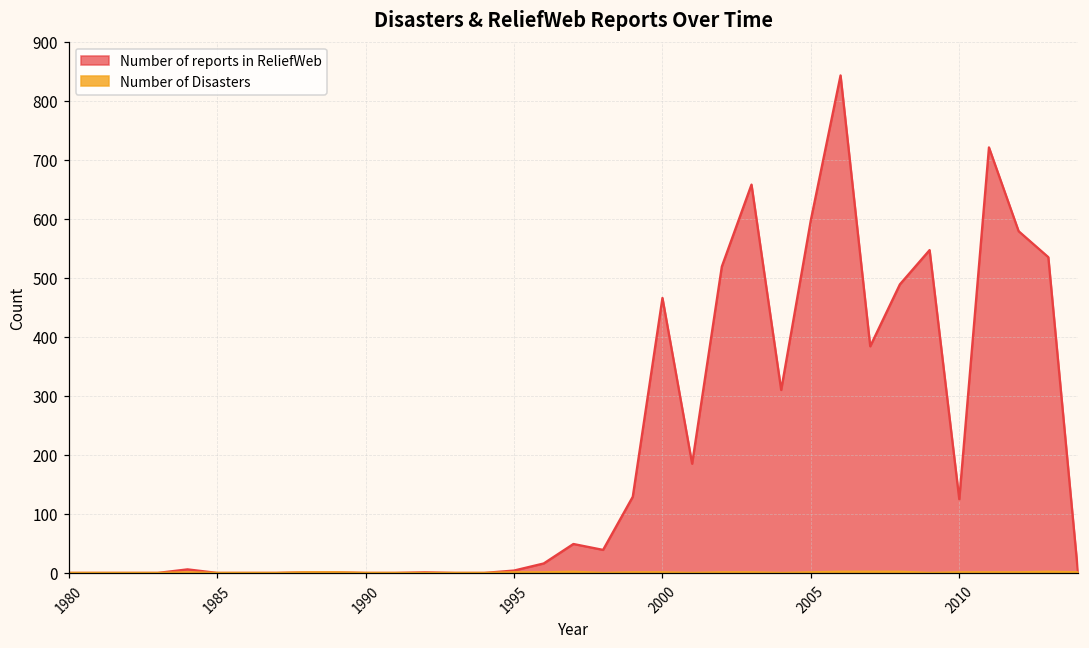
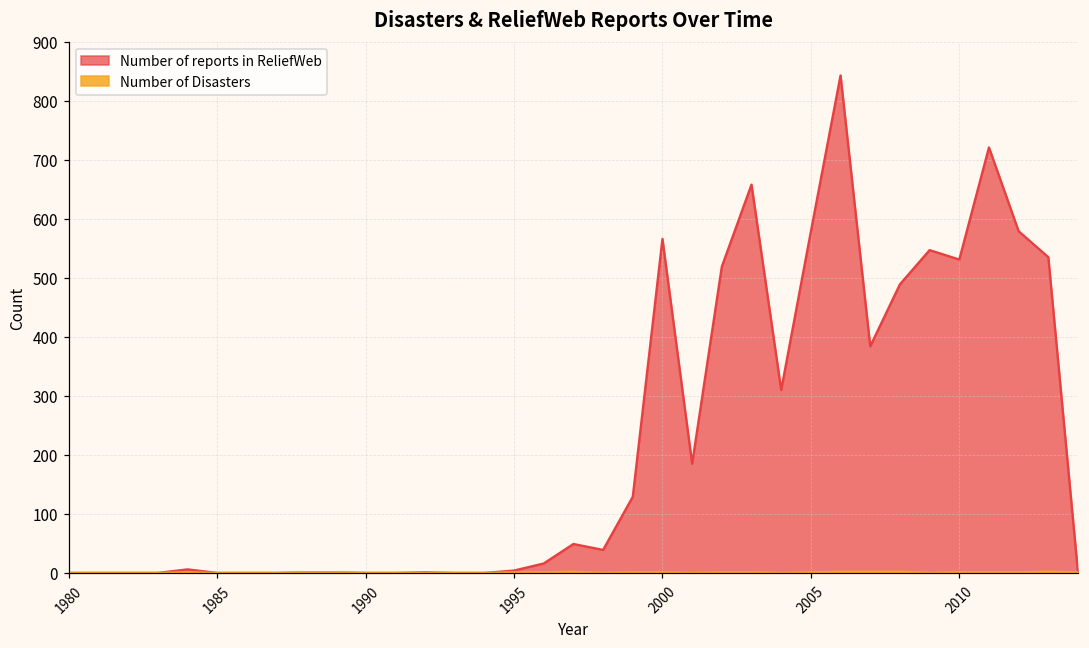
Number of reports in ReliefWeb, 2000: 470 -> 570
Number of reports in ReliefWeb, 2005: 600 -> 580
Number of reports in ReliefWeb, 2010: 120 -> 530
